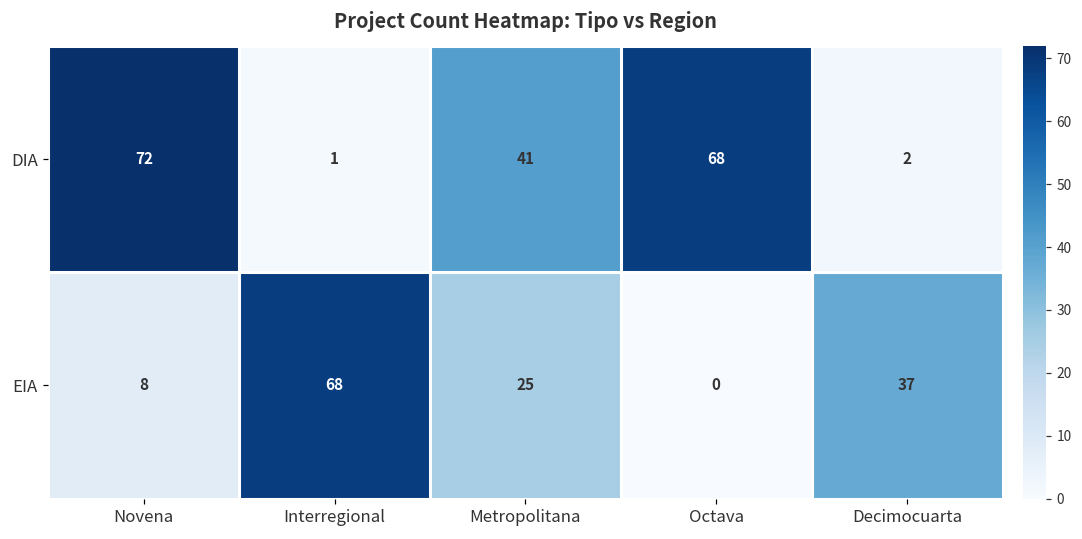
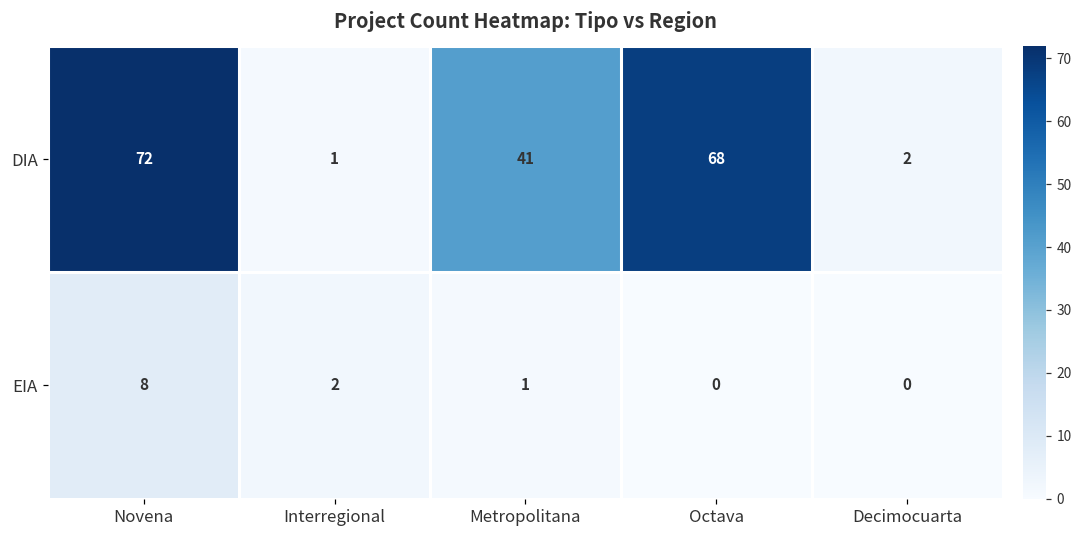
EIA, Interregional: 68 -> 2
EIA, Metropolitana: 25 -> 1
EIA, Decimocuarta: 37 -> 0
